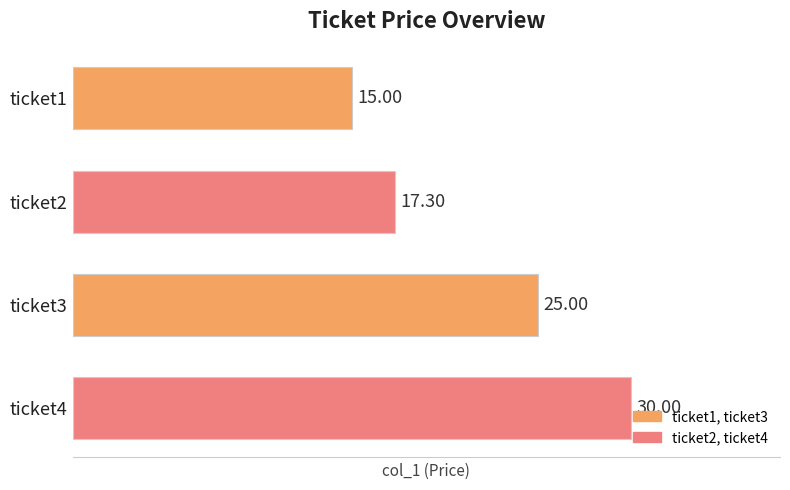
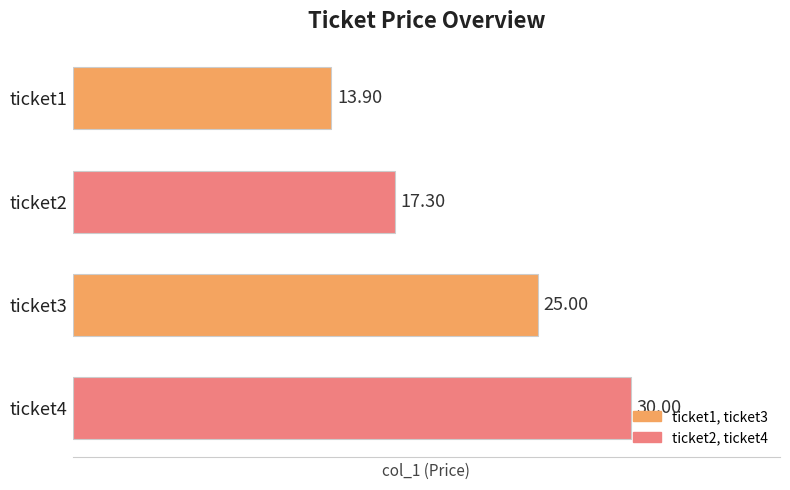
ticket1: 15.00 -> 13.90
